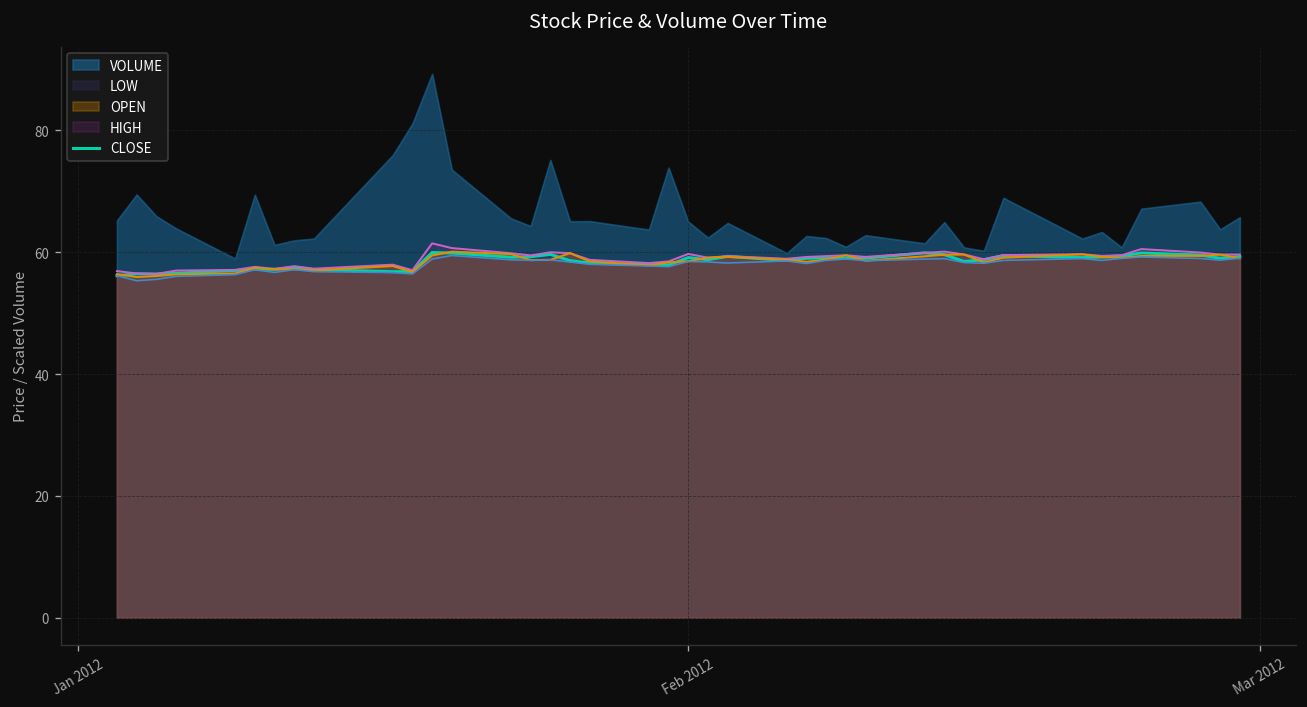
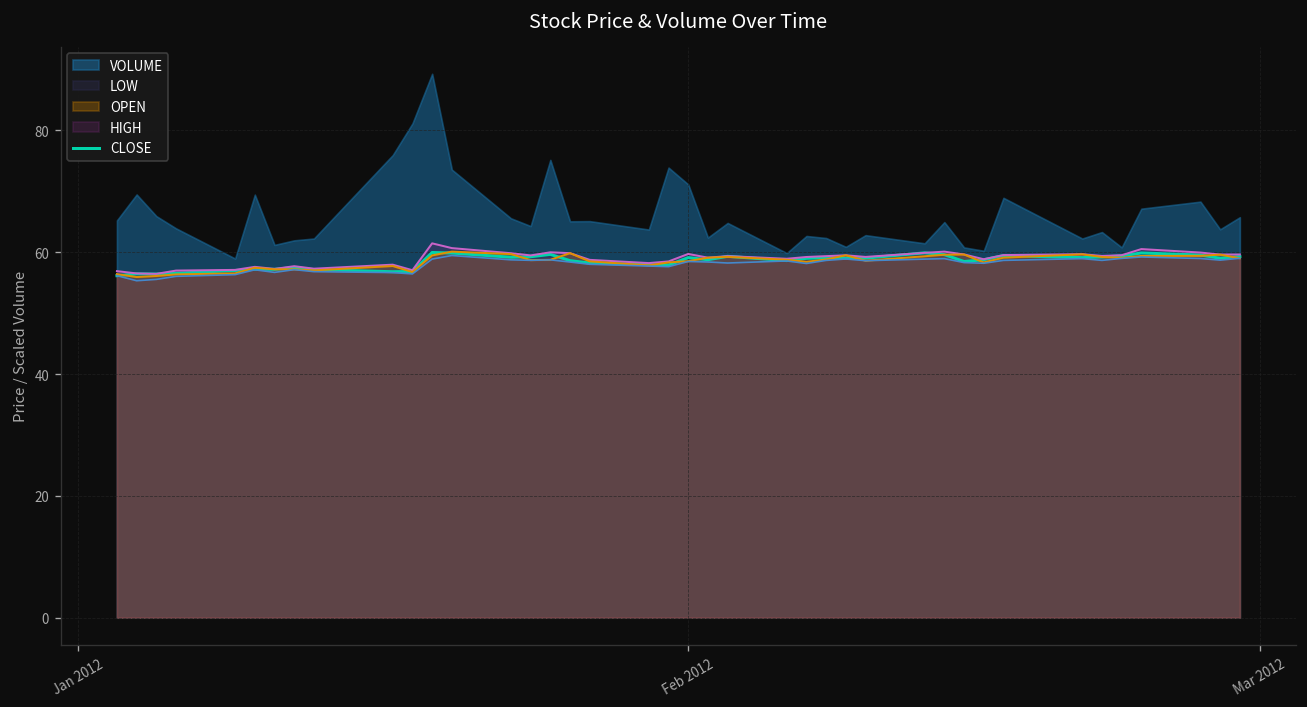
VOLUME, Feb 2012: 65 -> 71
